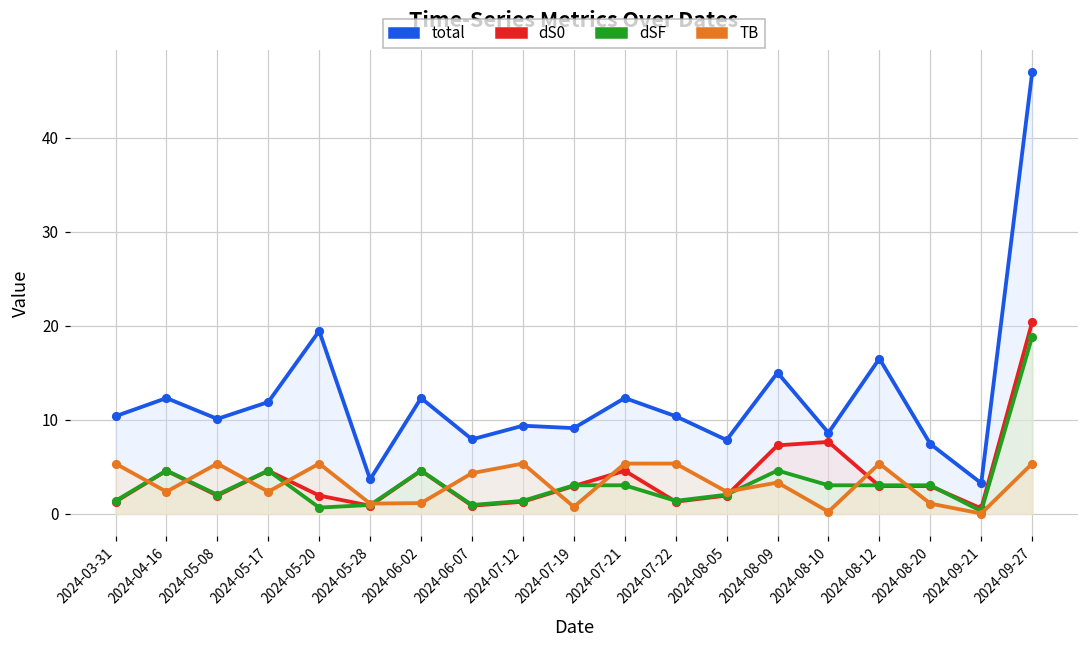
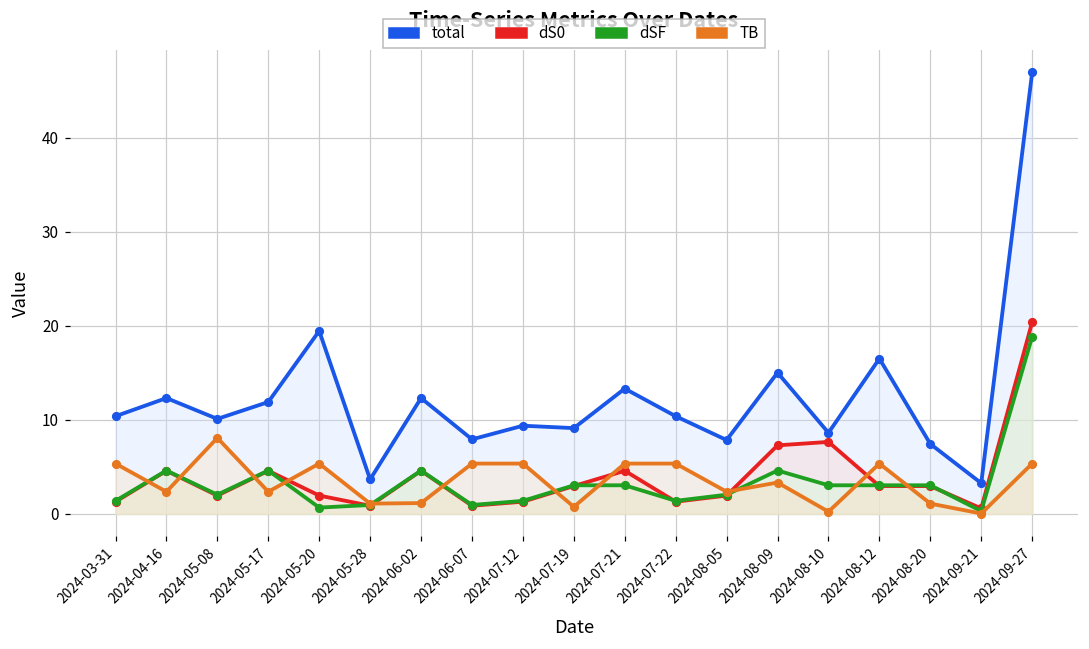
TB, 2024-05-08: 5 -> 8
TB, 2024-06-07: 4 -> 5
total, 2024-07-21: 12 -> 13
